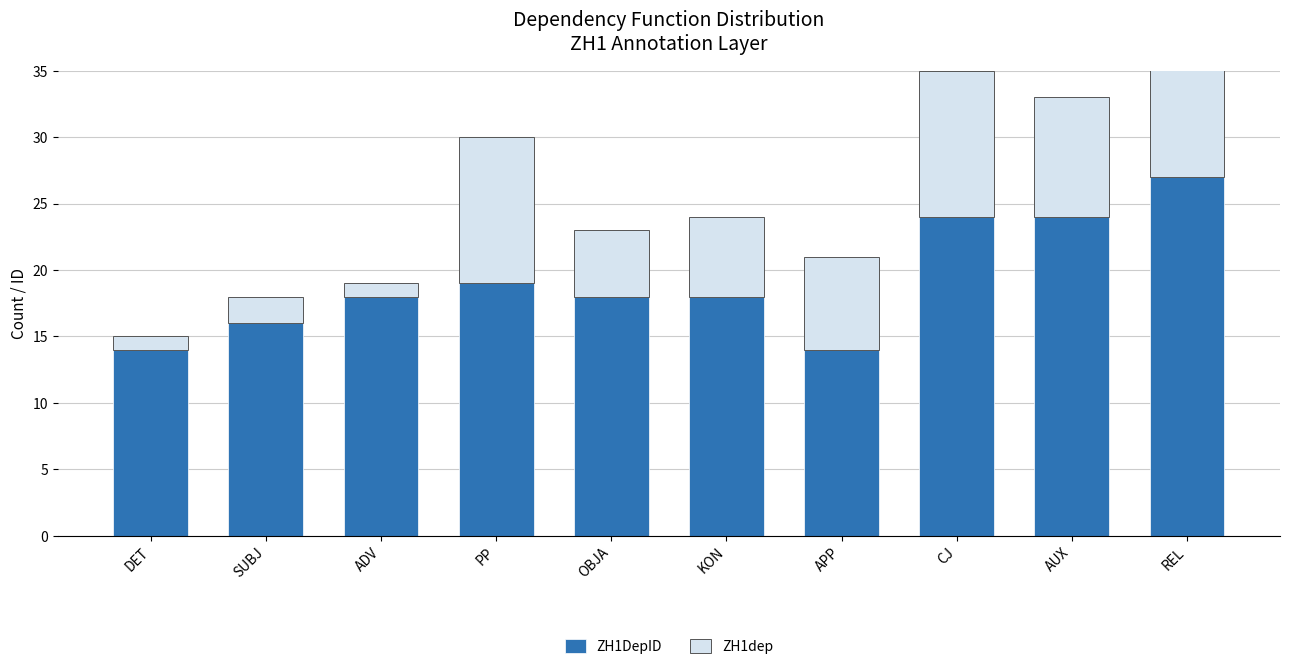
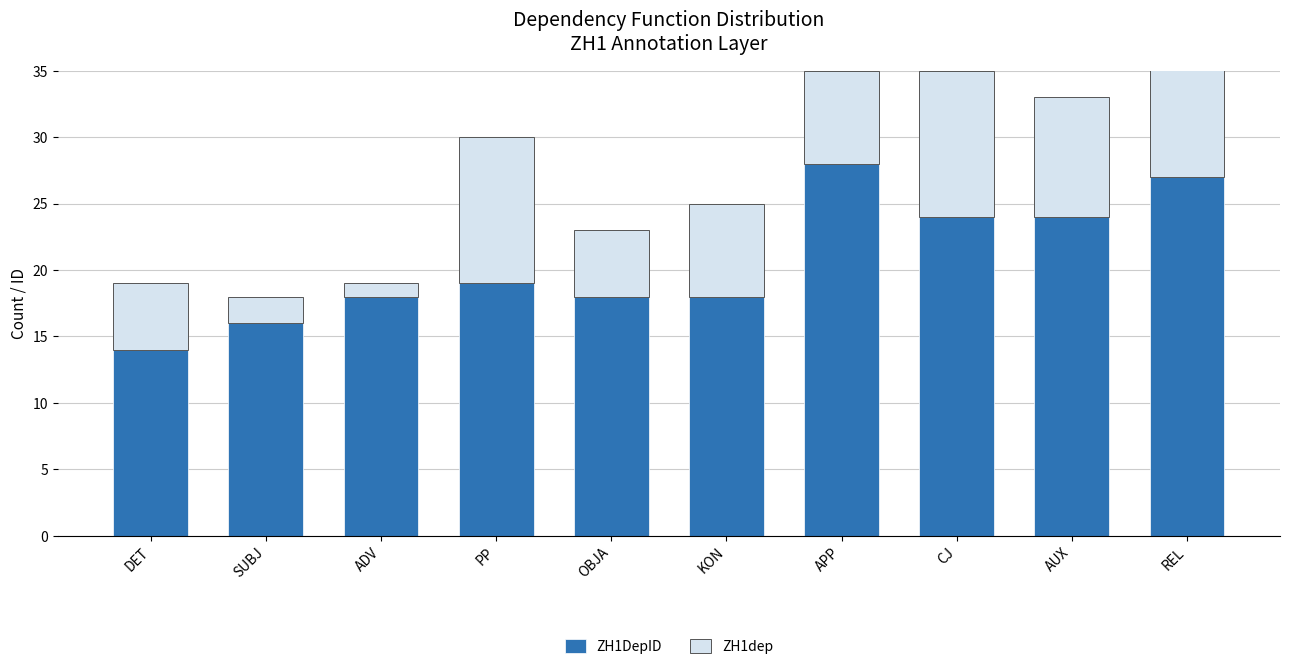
ZH1dep, DET: 1 -> 5
ZH1dep, KON: 6 -> 7
ZH1DepID, APP: 14 -> 28
